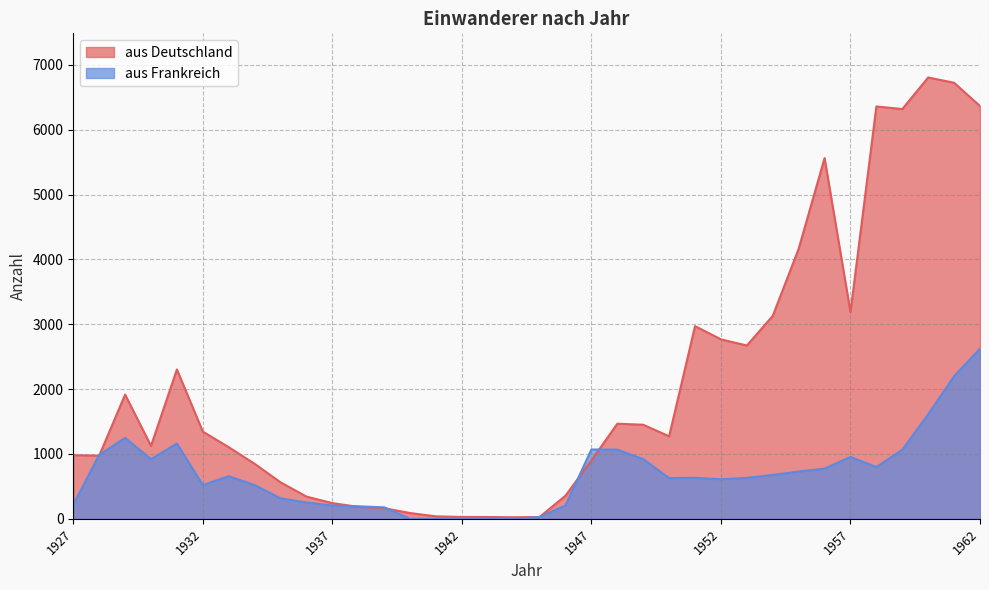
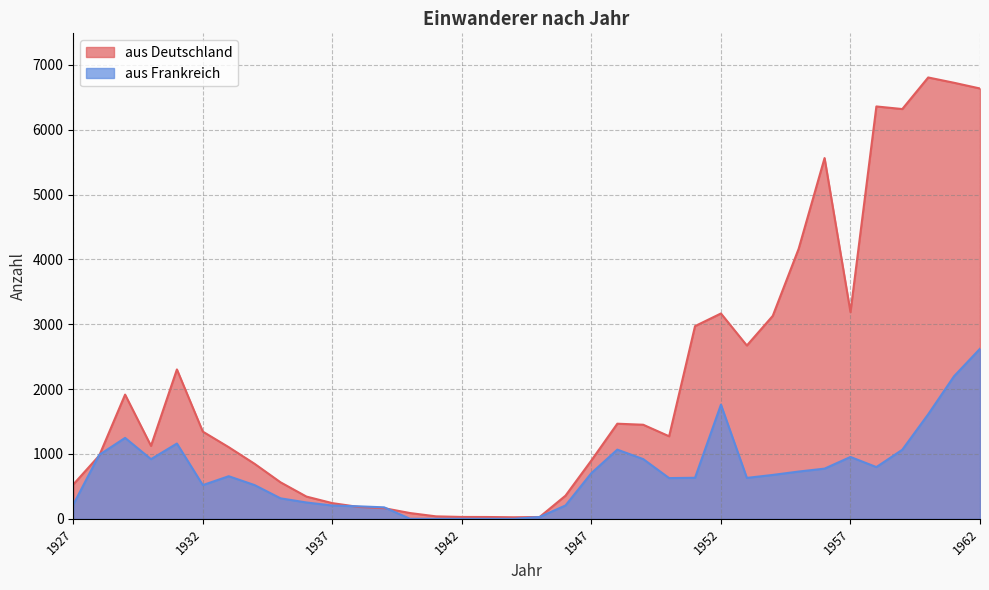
aus Deutschland, 1927: 1000 -> 500
aus Frankreich, 1947: 1100 -> 700
aus Deutschland, 1952: 2800 -> 3200
aus Frankreich, 1952: 600 -> 1800
aus Deutschland, 1962: 6400 -> 6600
